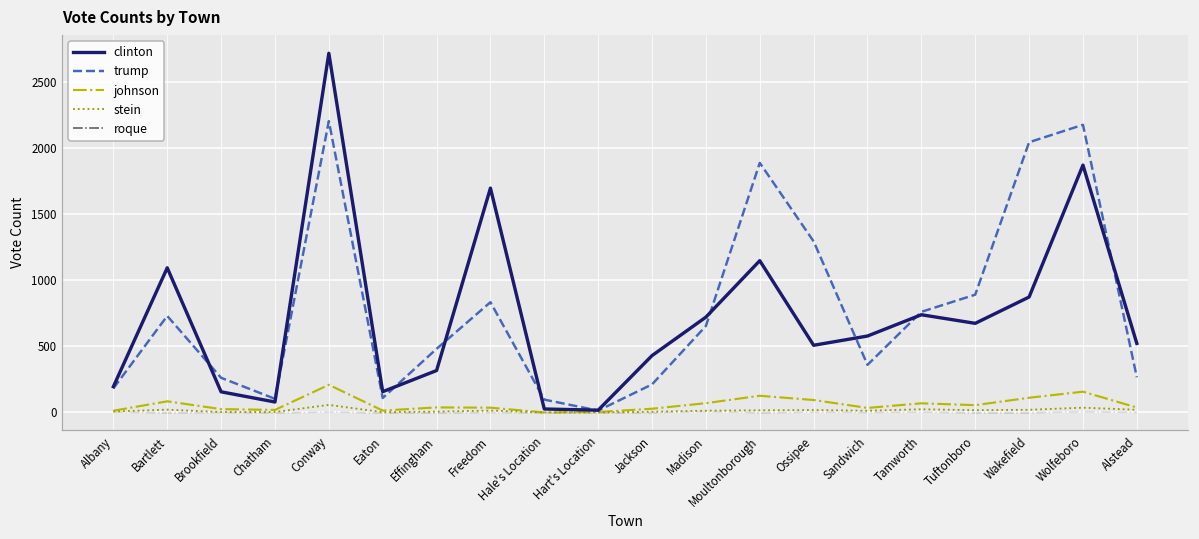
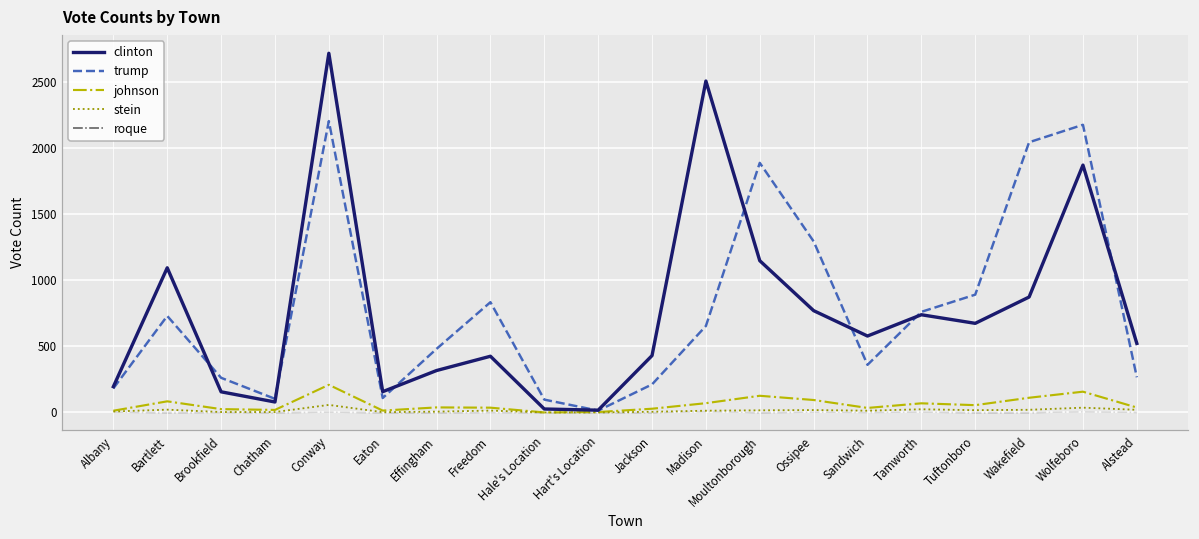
clinton, Freedom: 1700 -> 430
clinton, Madison: 720 -> 2510
clinton, Ossipee: 510 -> 770
